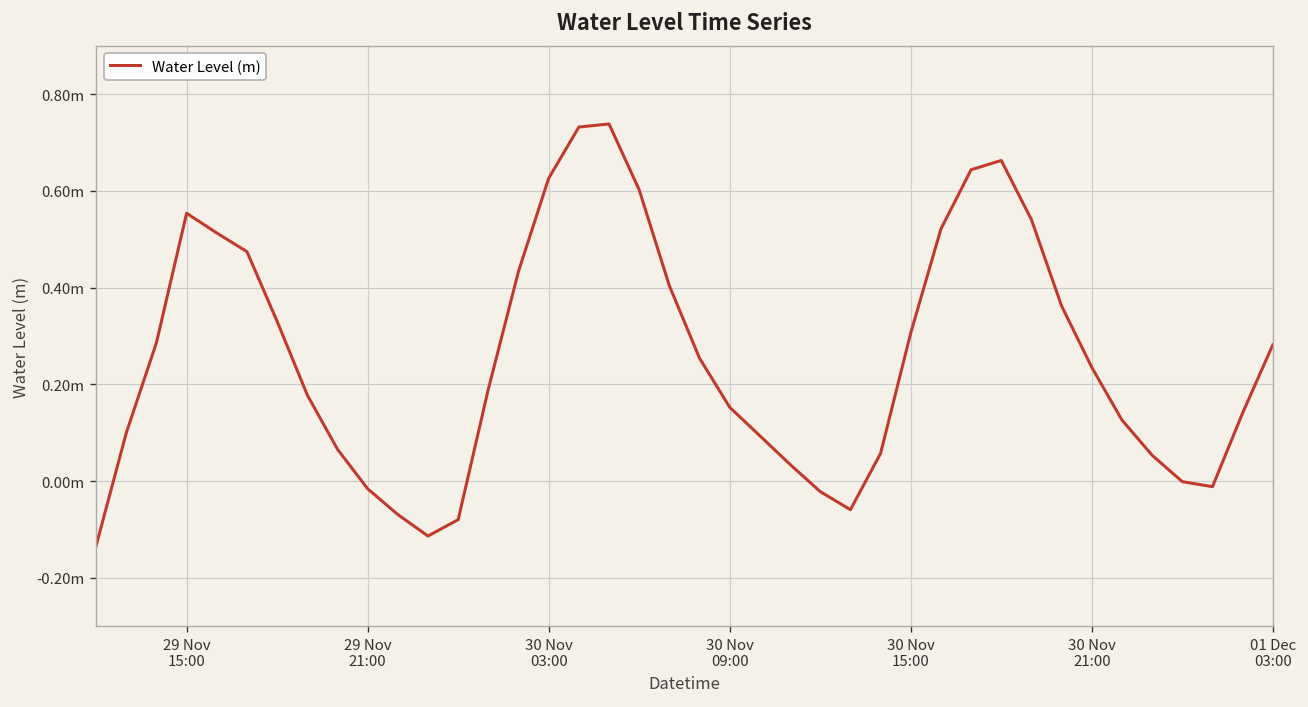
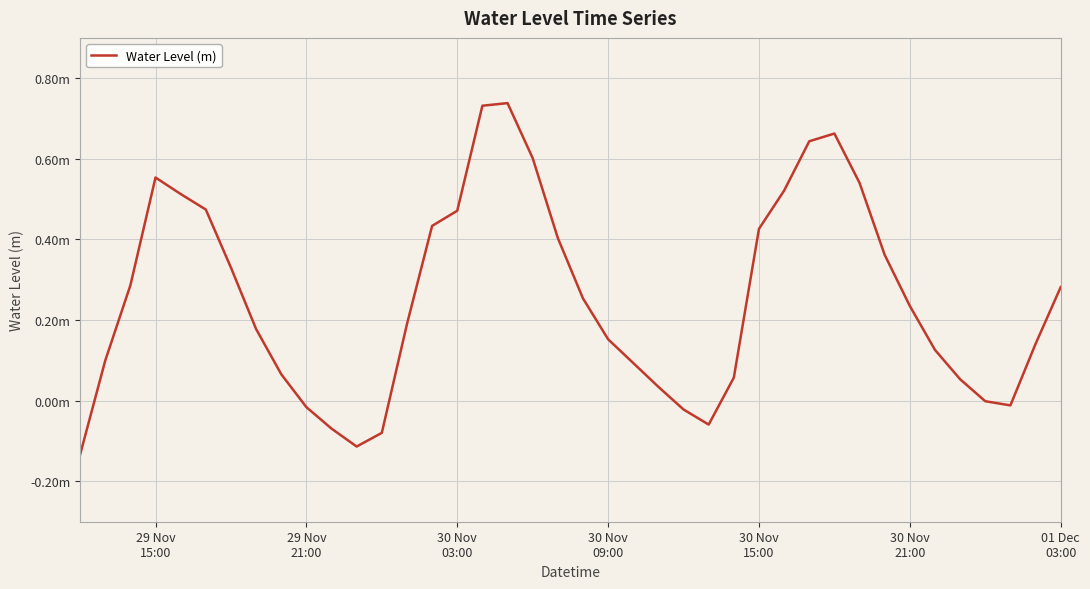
30 Nov 03:00: 0.63m -> 0.47m
30 Nov 15:00: 0.31m -> 0.43m
